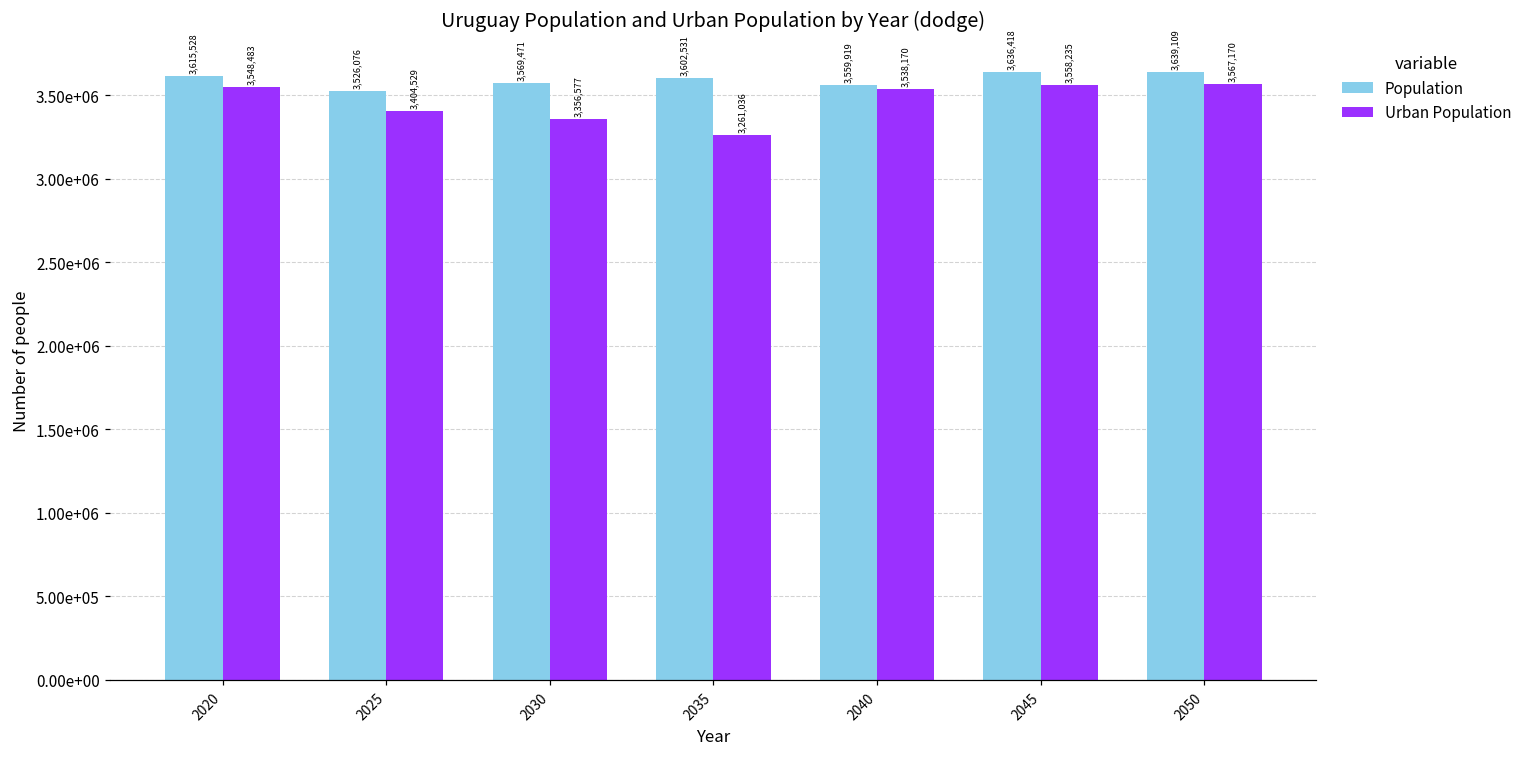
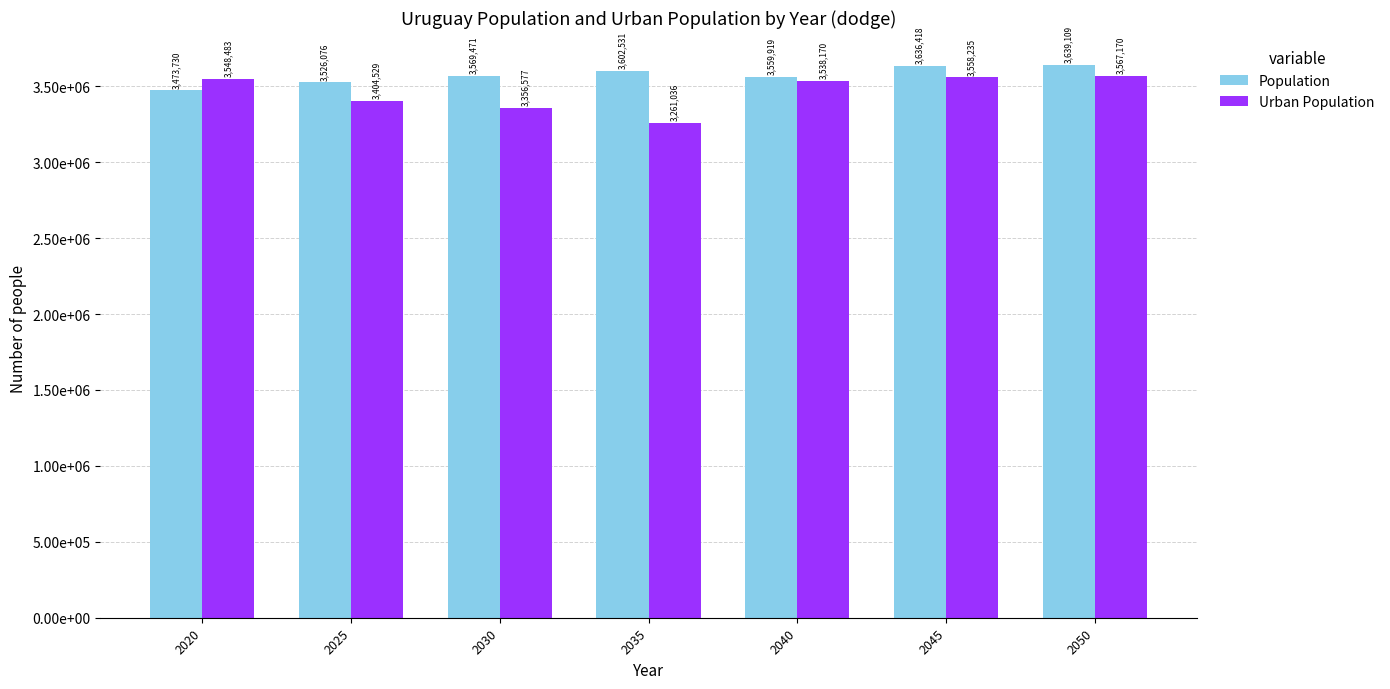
Population, 2020: 3,615,528 -> 3,473,730
